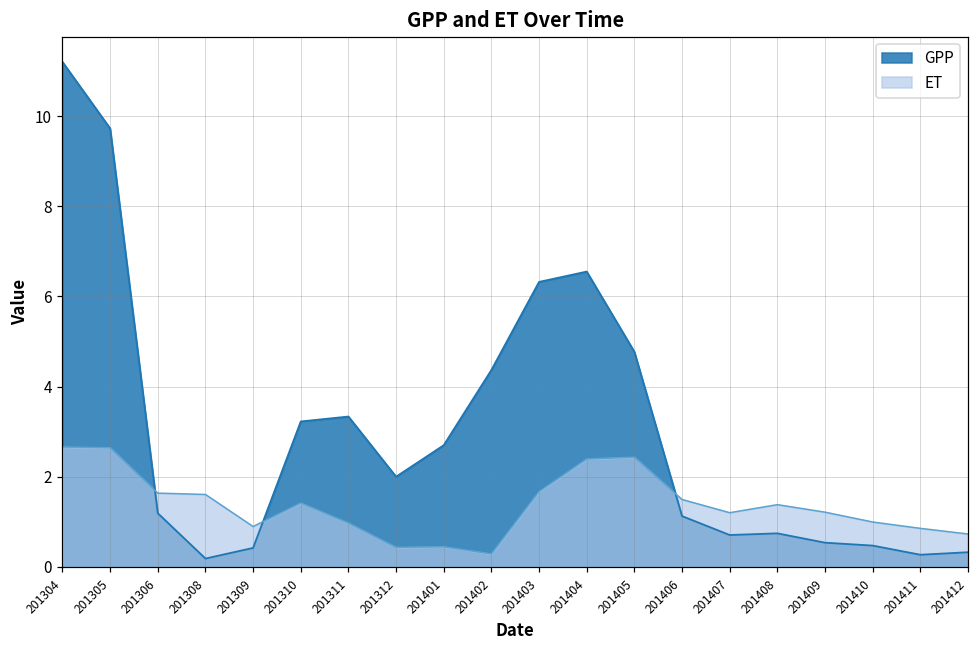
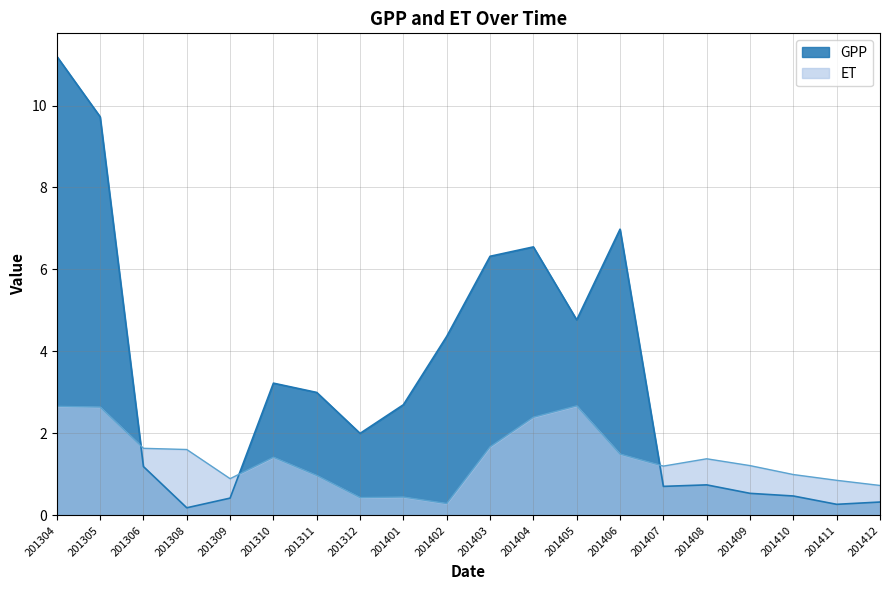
GPP, 201311: 3.3 -> 3.0
ET, 201405: 2.4 -> 2.7
GPP, 201406: 1.1 -> 7.0
